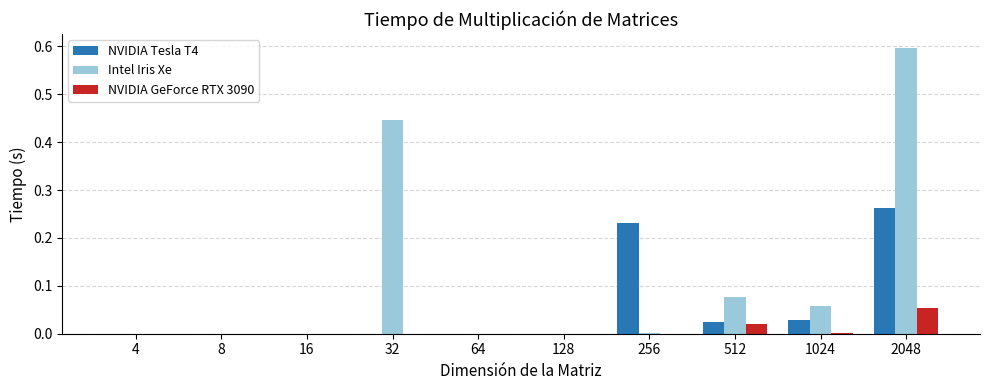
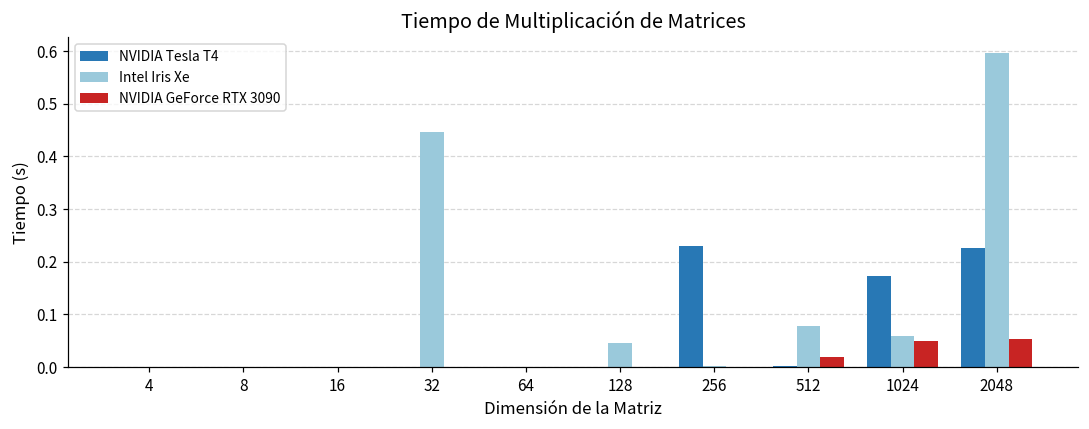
Intel Iris Xe, 128: 0.00 -> 0.05
NVIDIA Tesla T4, 512: 0.02 -> 0.00
NVIDIA Tesla T4, 1024: 0.03 -> 0.17
NVIDIA GeForce RTX 3090, 1024: 0.00 -> 0.05
NVIDIA Tesla T4, 2048: 0.26 -> 0.23
